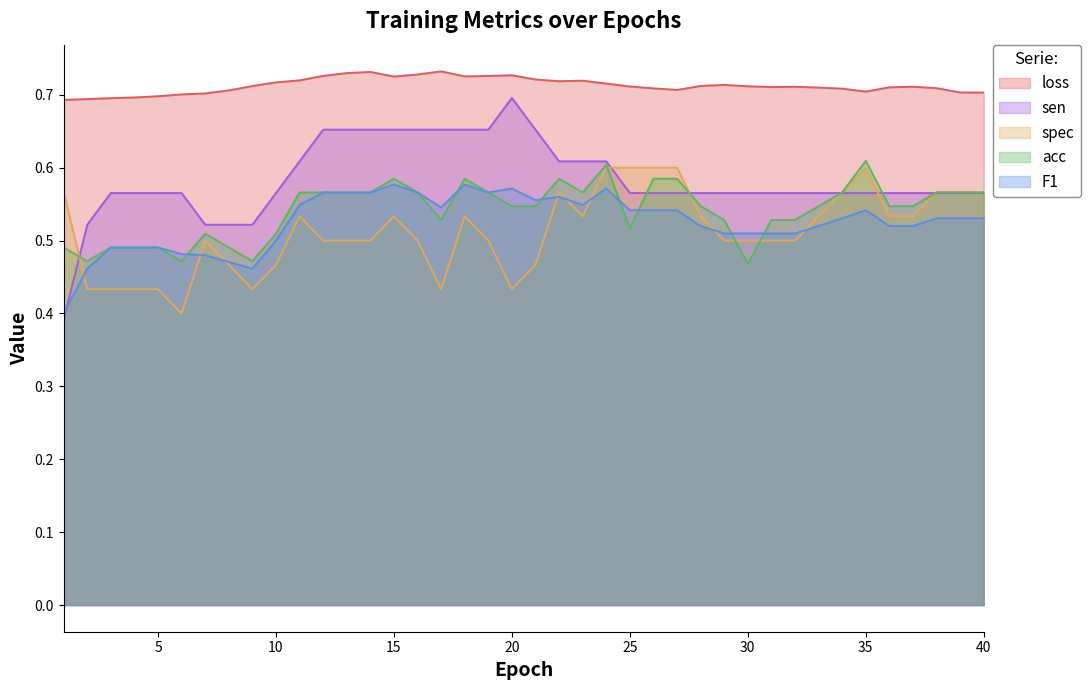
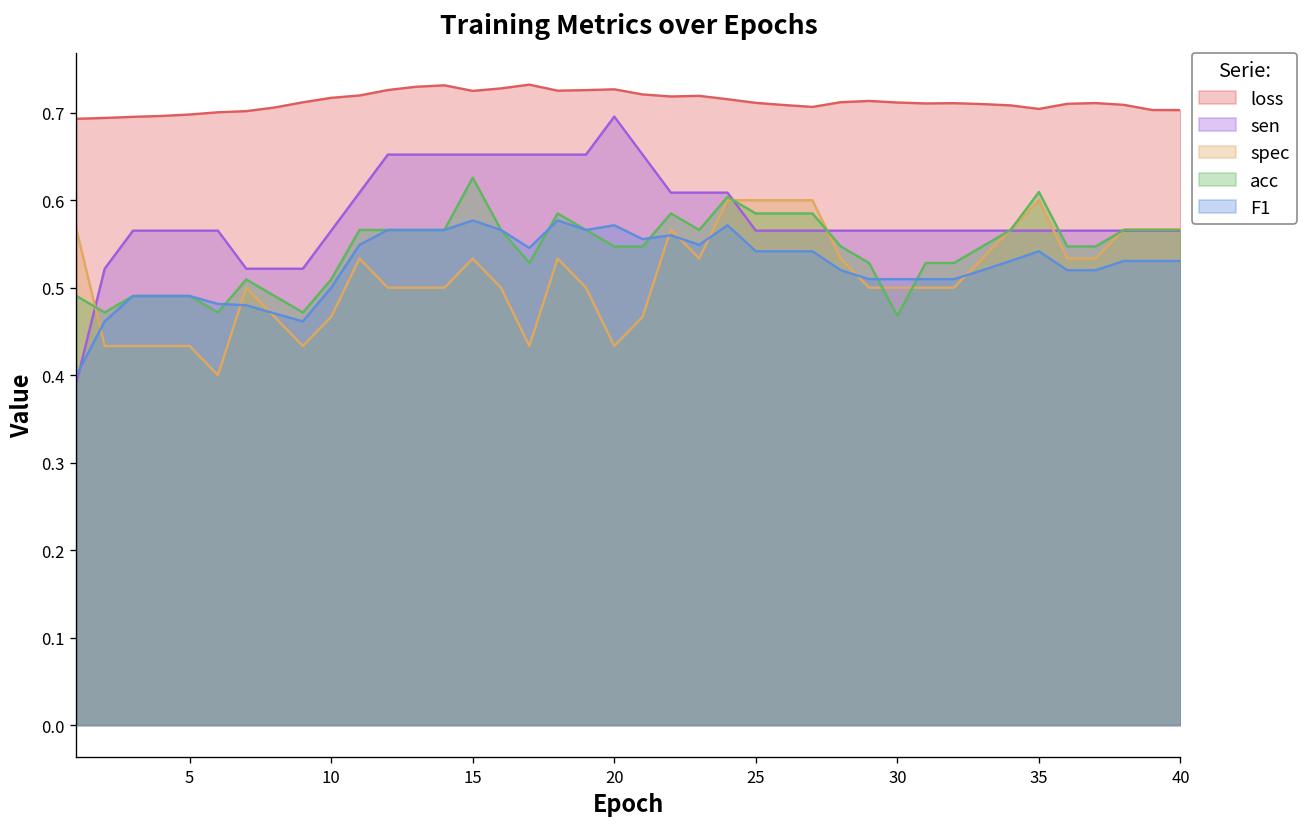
acc, 15: 0.58 -> 0.63
acc, 25: 0.52 -> 0.58
